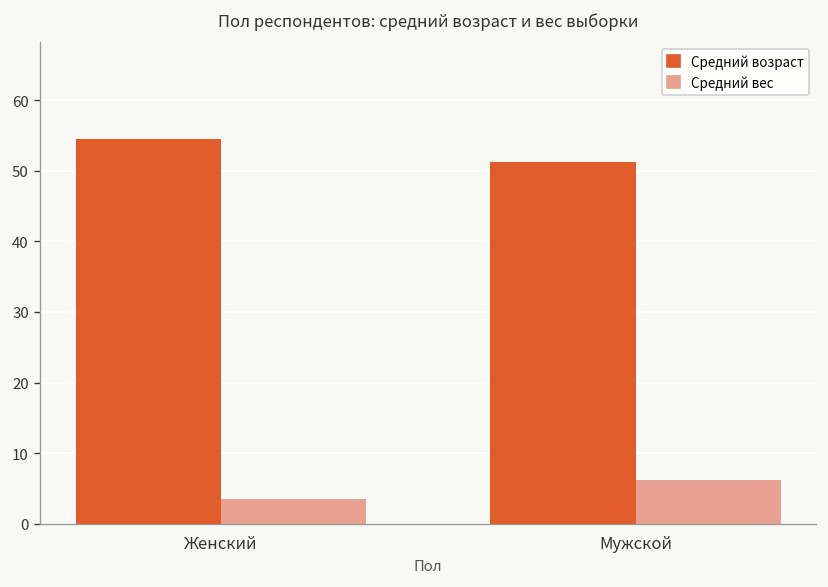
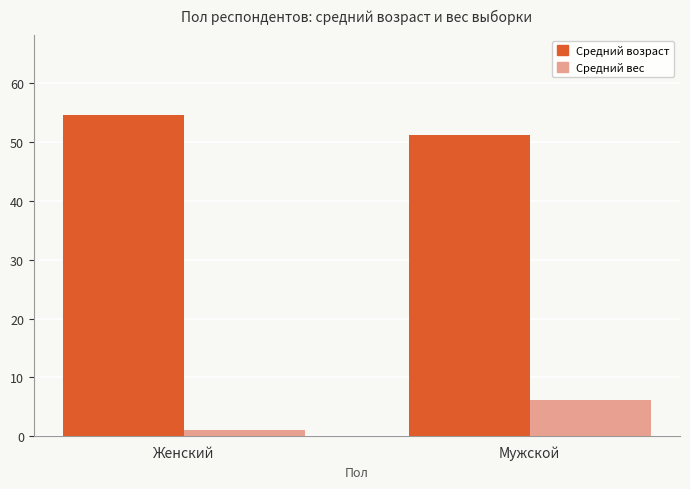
Средний вес, Женский: 4 -> 1
